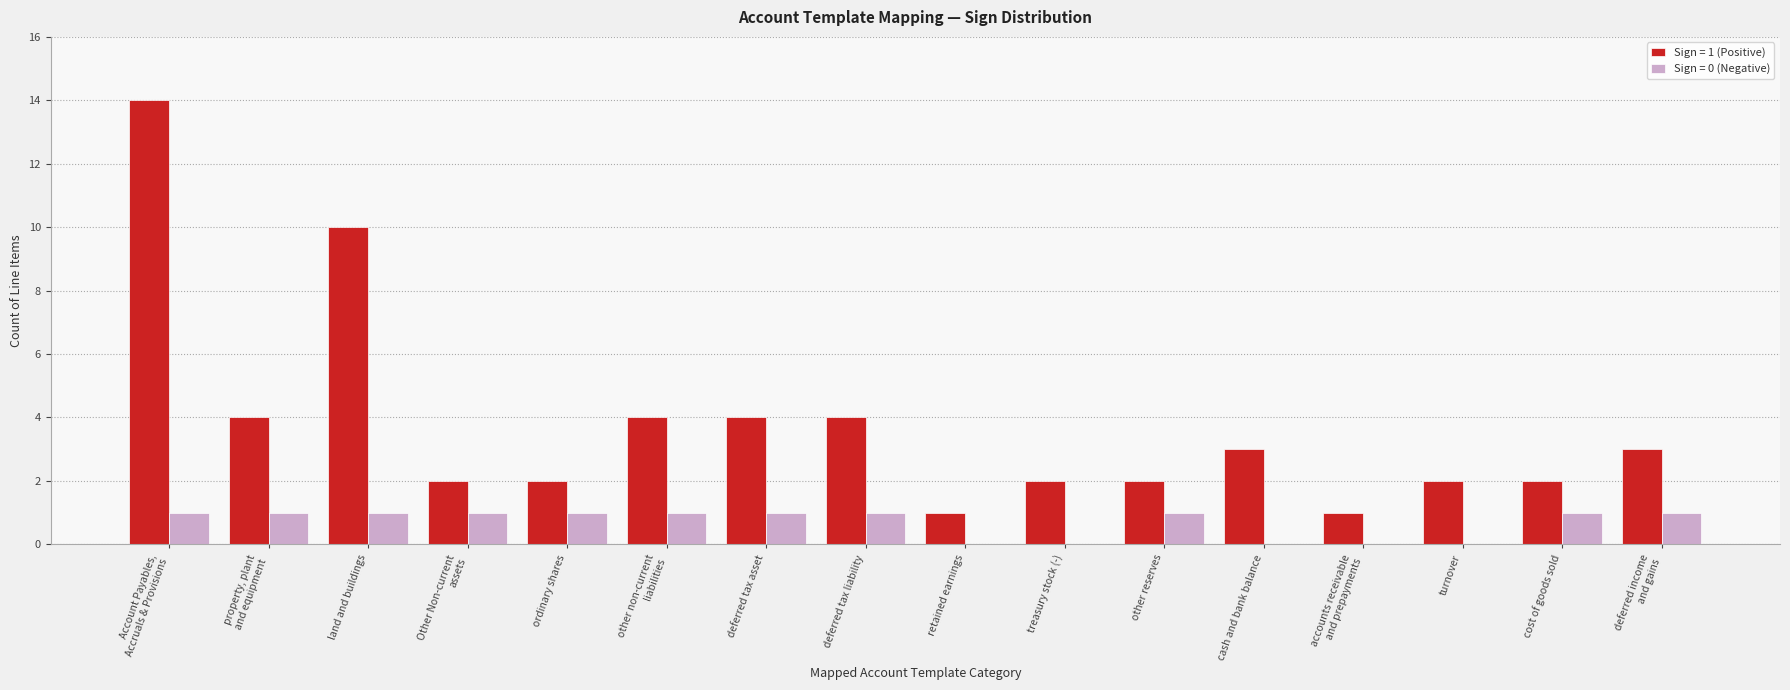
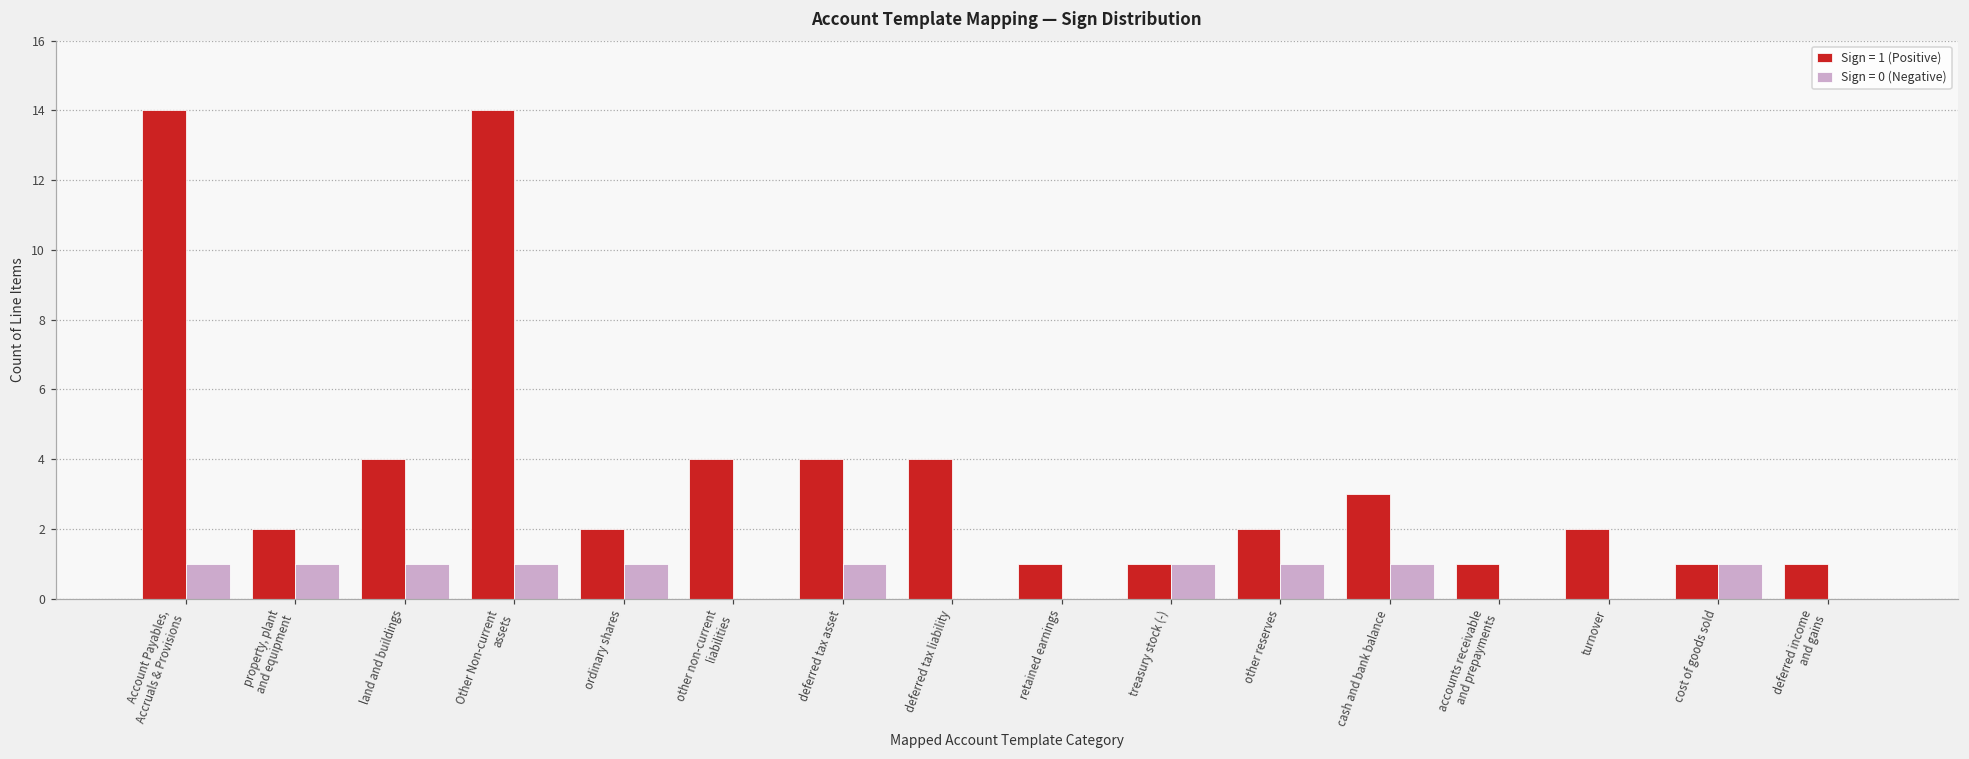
Sign = 1 (Positive), property, plant and equipment: 4 -> 2
Sign = 1 (Positive), land and buildings: 10 -> 4
Sign = 1 (Positive), Other Non-current assets: 2 -> 14
Sign = 0 (Negative), other non-current liabilities: 1 -> 0
Sign = 0 (Negative), deferred tax liability: 1 -> 0
Sign = 1 (Positive), treasury stock (-): 2 -> 1
Sign = 0 (Negative), treasury stock (-): 0 -> 1
Sign = 0 (Negative), cash and bank balance: 0 -> 1
Sign = 1 (Positive), cost of goods sold: 2 -> 1
Sign = 1 (Positive), deferred income and gains: 3 -> 1
Sign = 0 (Negative), deferred income and gains: 1 -> 0
